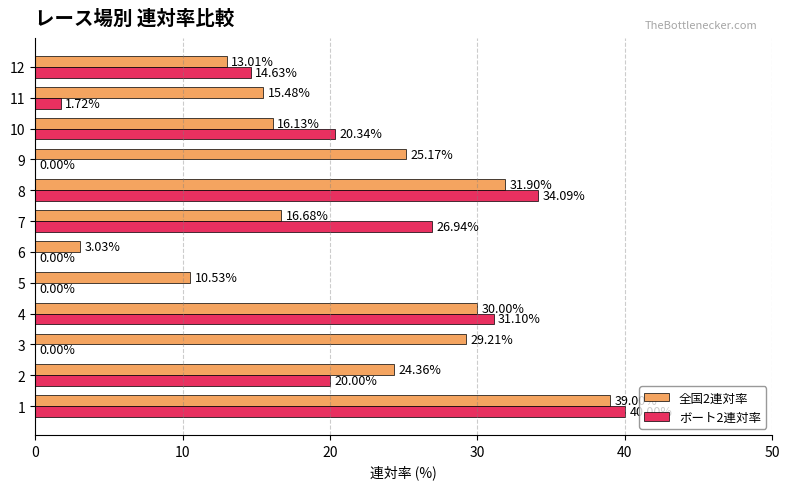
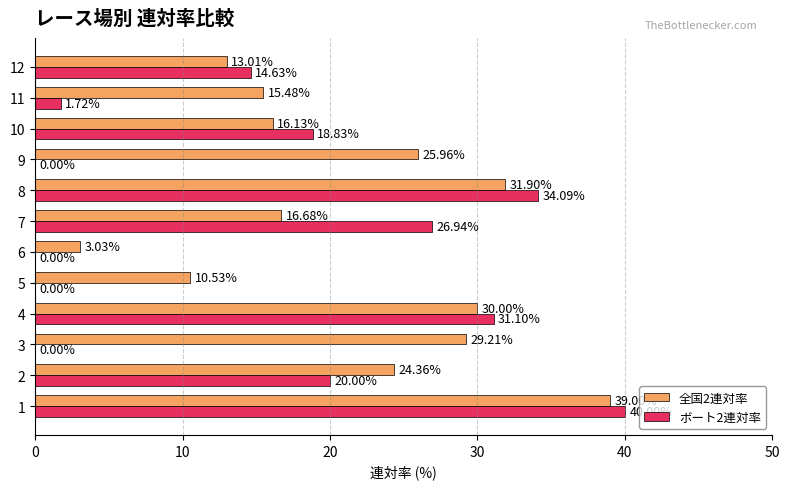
ボート2連対率, 10: 20.34% -> 18.83%
全国2連対率, 9: 25.17% -> 25.96%
